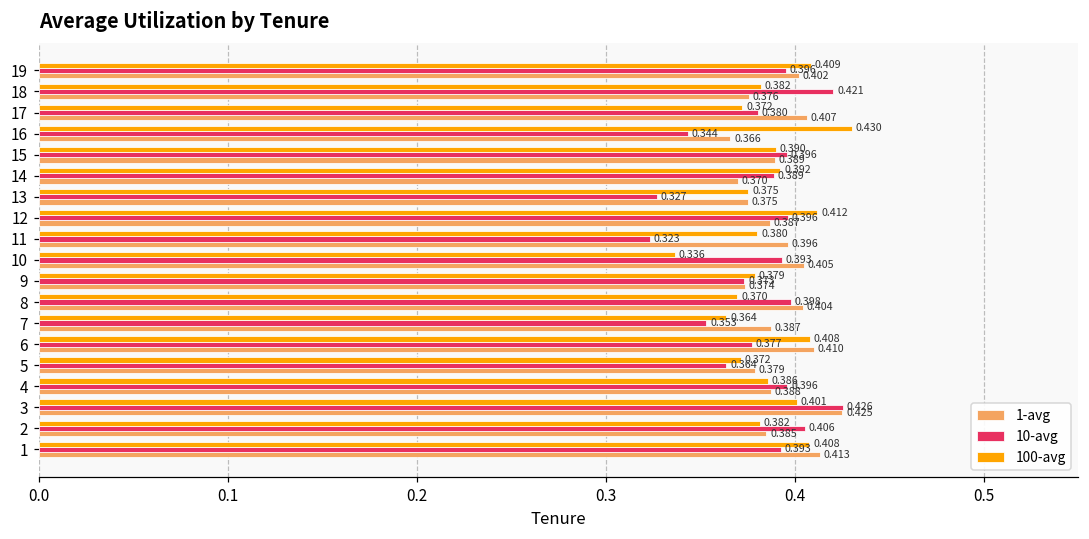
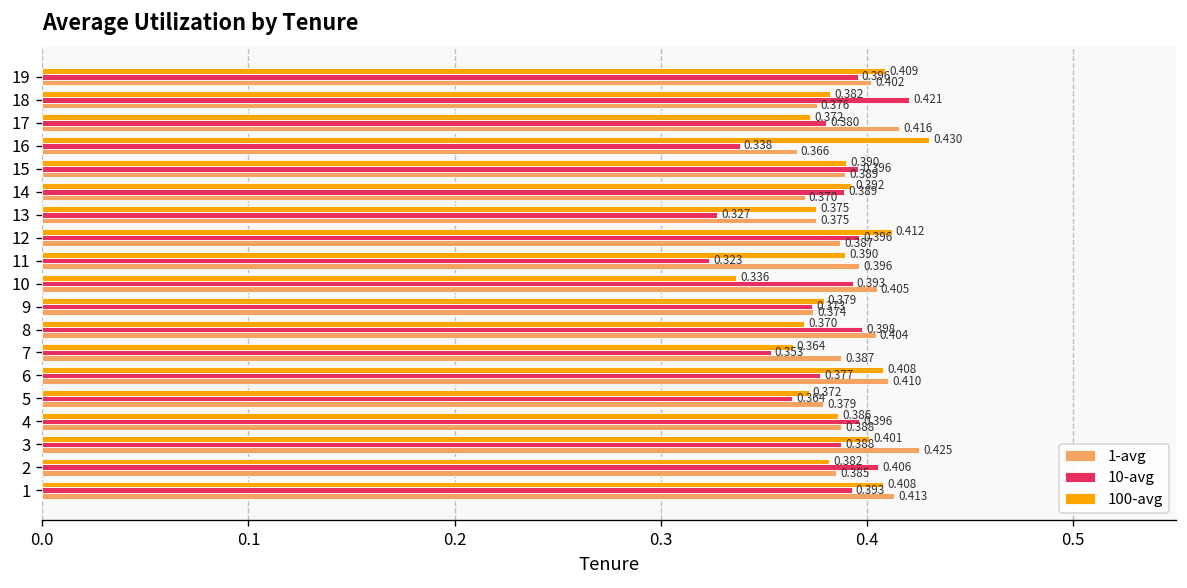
1-avg, 17: 0.407 -> 0.416
10-avg, 16: 0.344 -> 0.338
100-avg, 11: 0.380 -> 0.390
10-avg, 3: 0.426 -> 0.388
